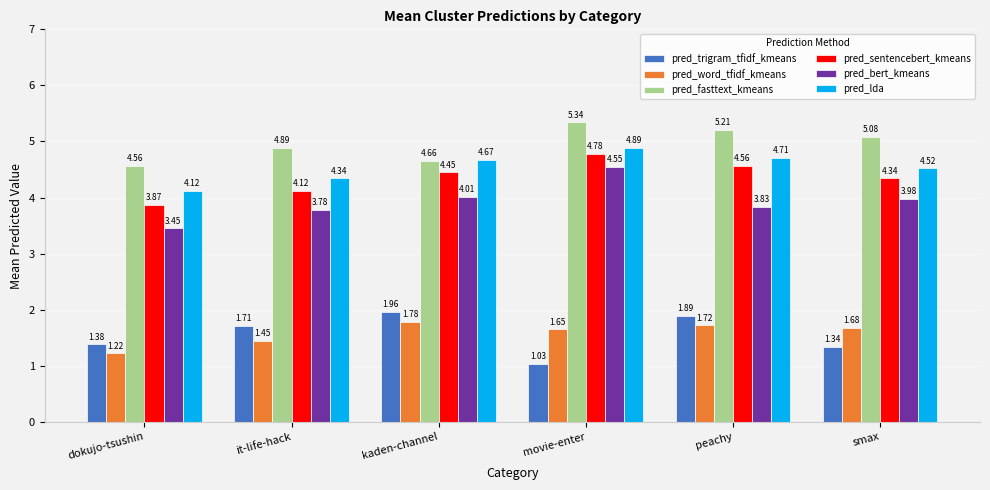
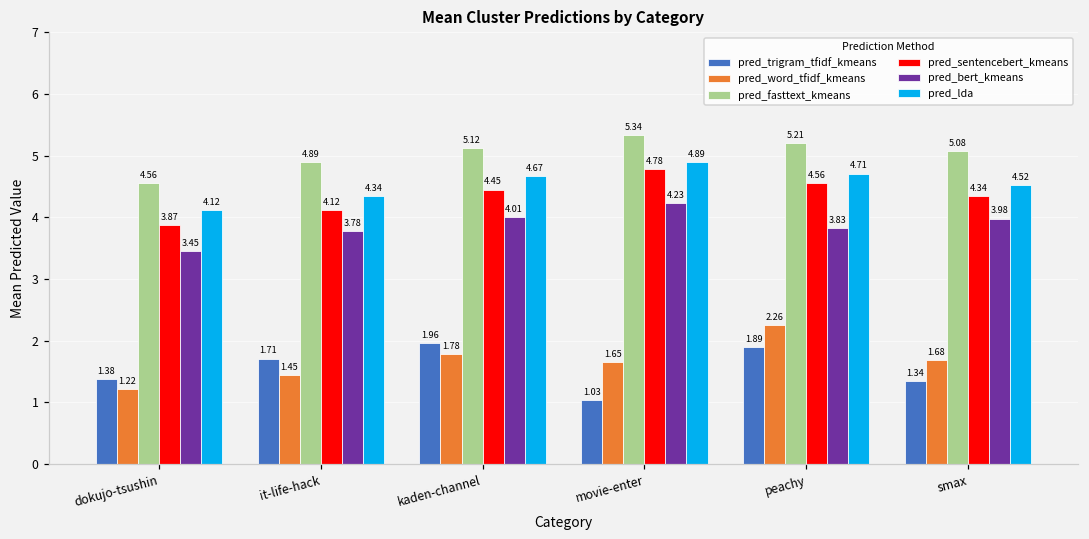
pred_fasttext_kmeans, kaden-channel: 4.66 -> 5.12
pred_bert_kmeans, movie-enter: 4.55 -> 4.23
pred_word_tfidf_kmeans, peachy: 1.72 -> 2.26
